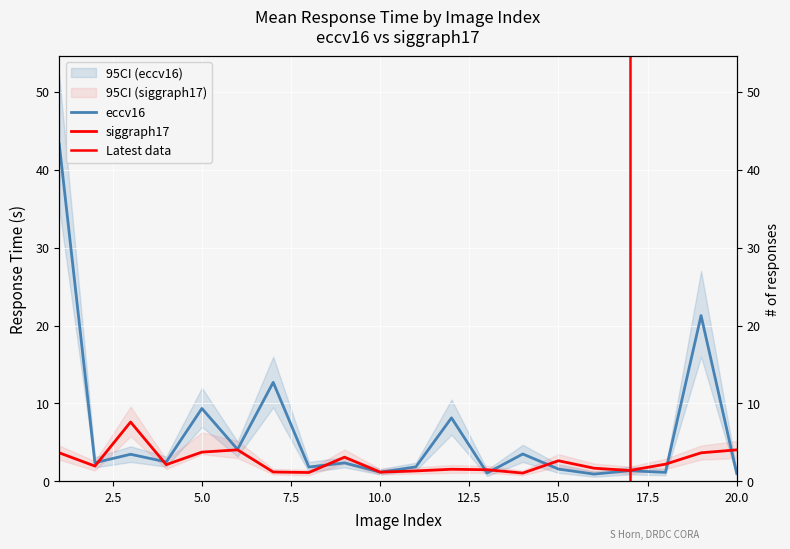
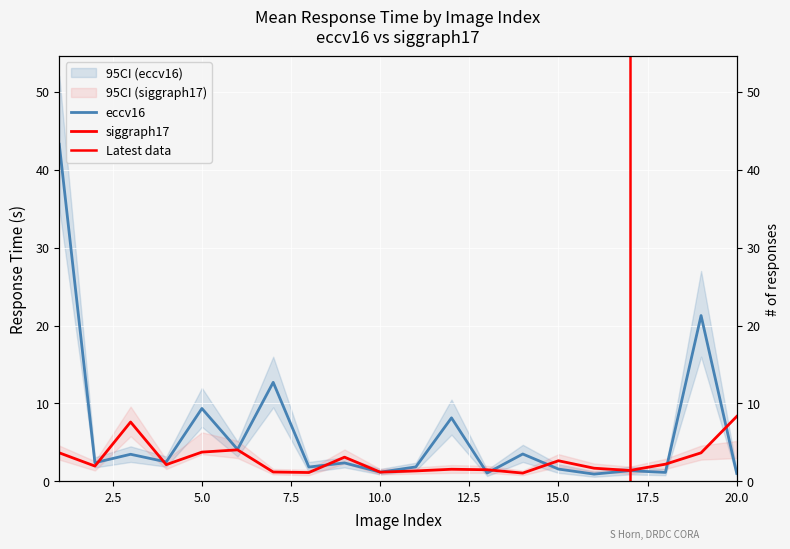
siggraph17, 20.0: 4 -> 8
